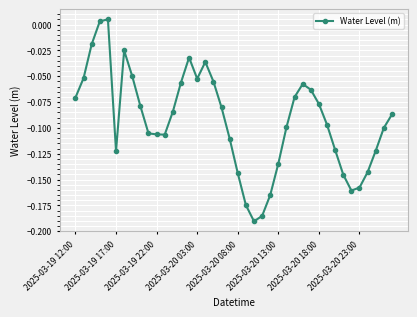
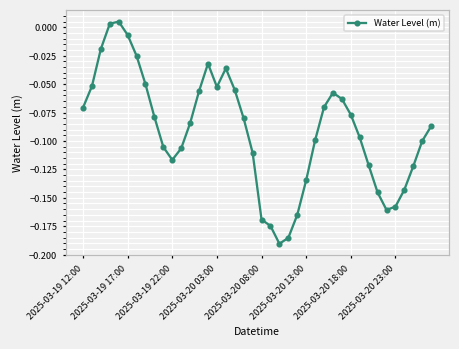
2025-03-19 17:00: -0.122 -> -0.007
2025-03-19 22:00: -0.106 -> -0.117
2025-03-20 08:00: -0.144 -> -0.169
